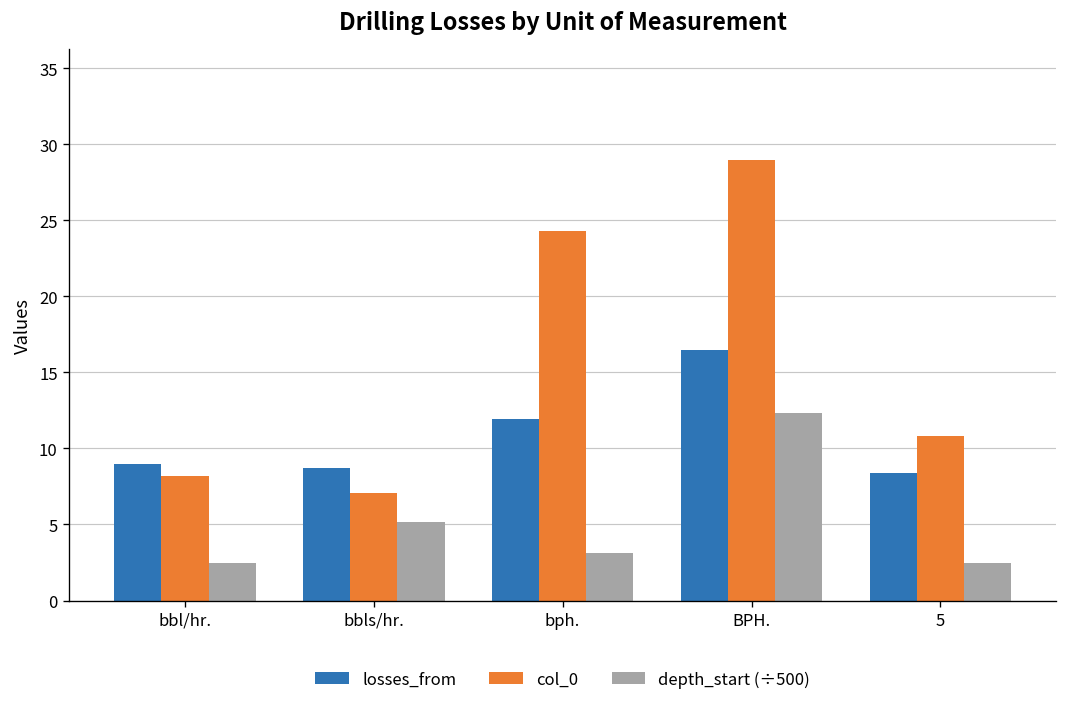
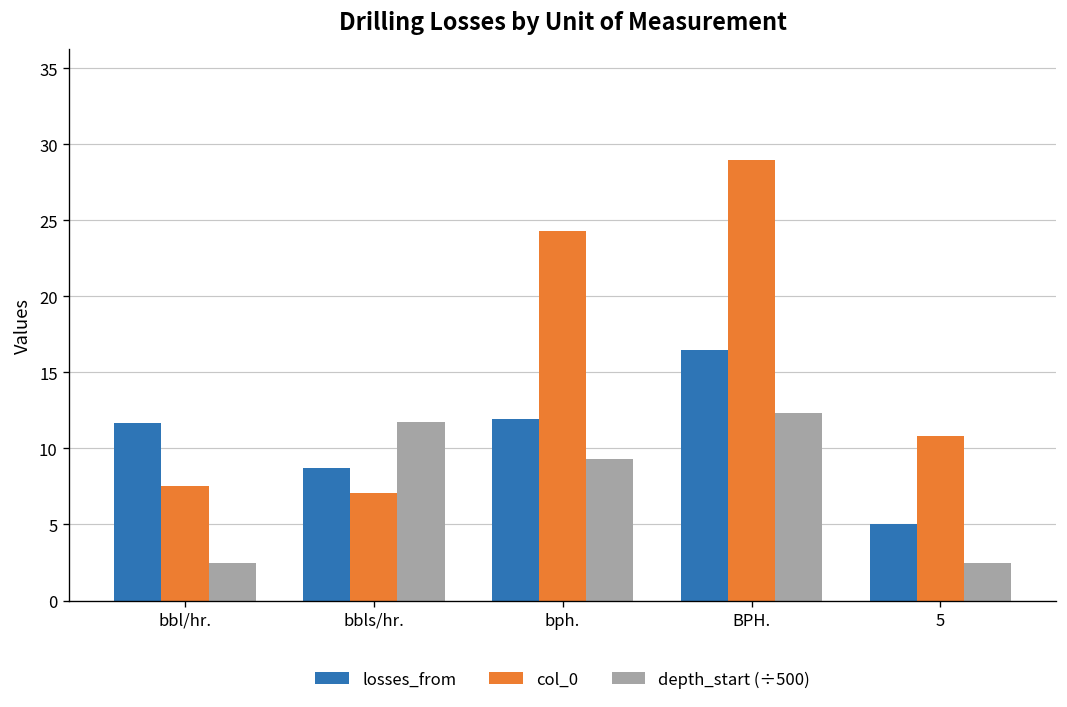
losses_from, bbl/hr.: 9.0 -> 11.7
col_0, bbl/hr.: 8.2 -> 7.5
depth_start (÷500), bbls/hr.: 5.2 -> 11.8
depth_start (÷500), bph.: 3.1 -> 9.3
losses_from, 5: 8.4 -> 5.0
